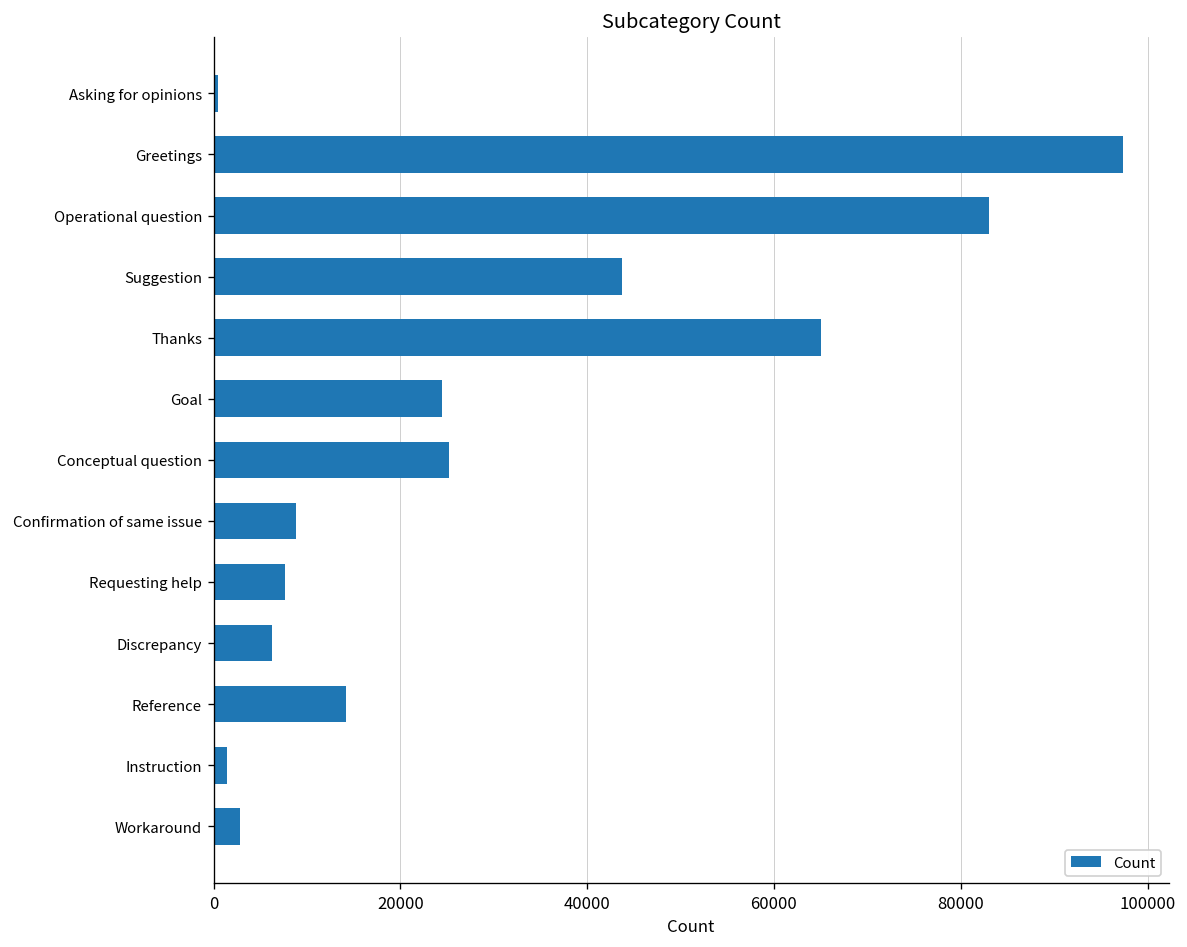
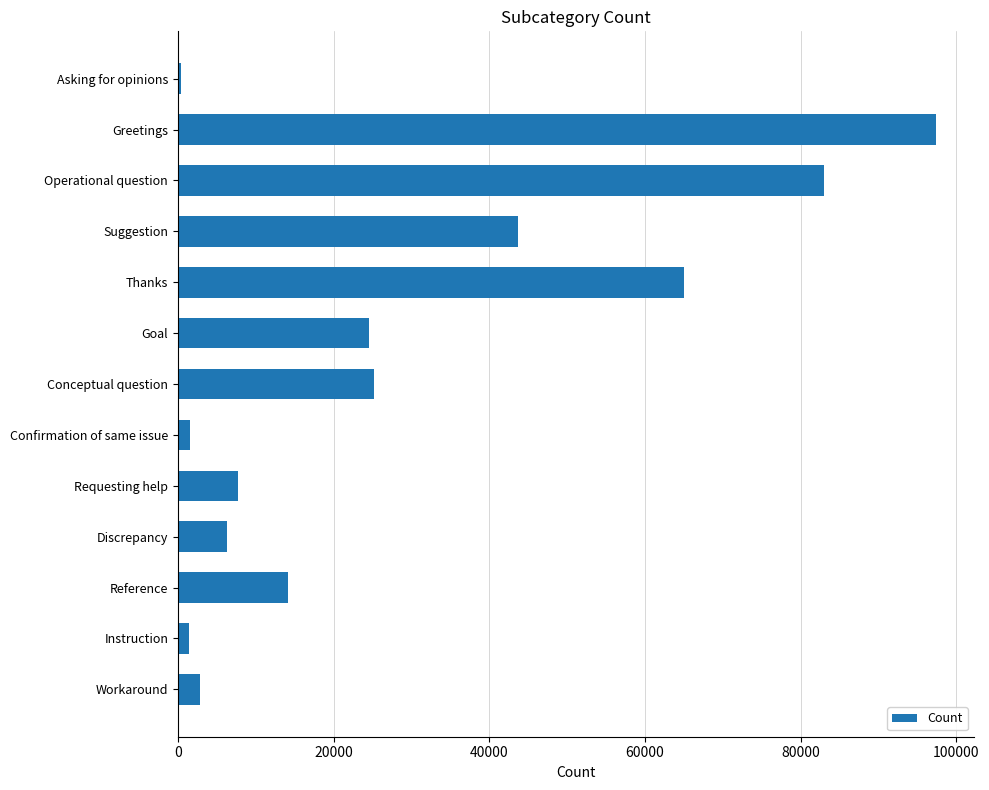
Confirmation of same issue: 9000 -> 1000
